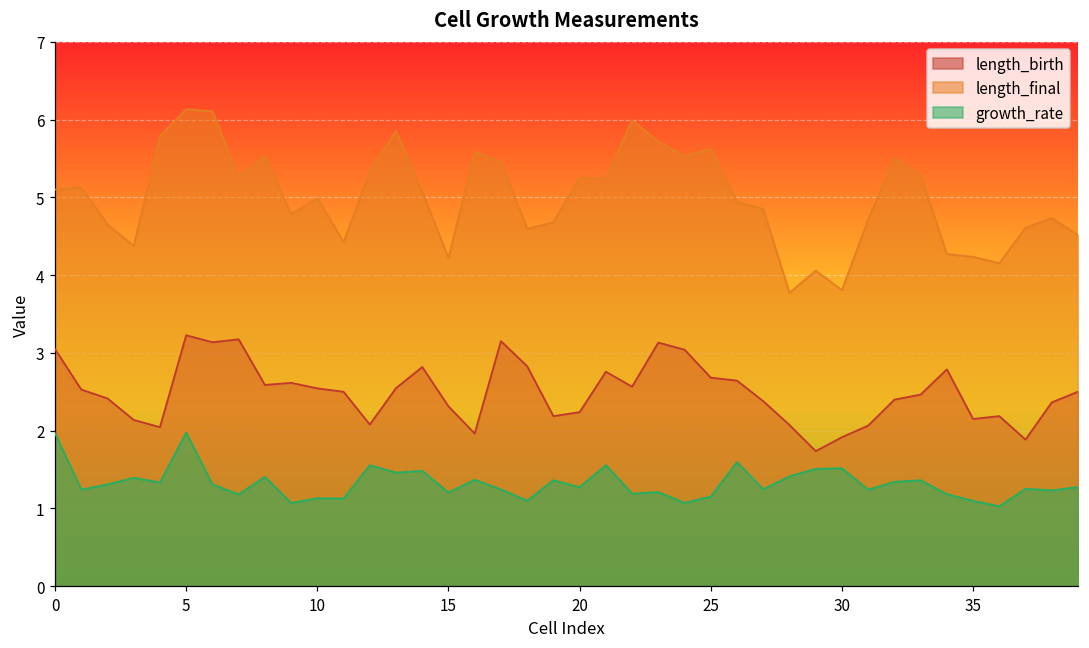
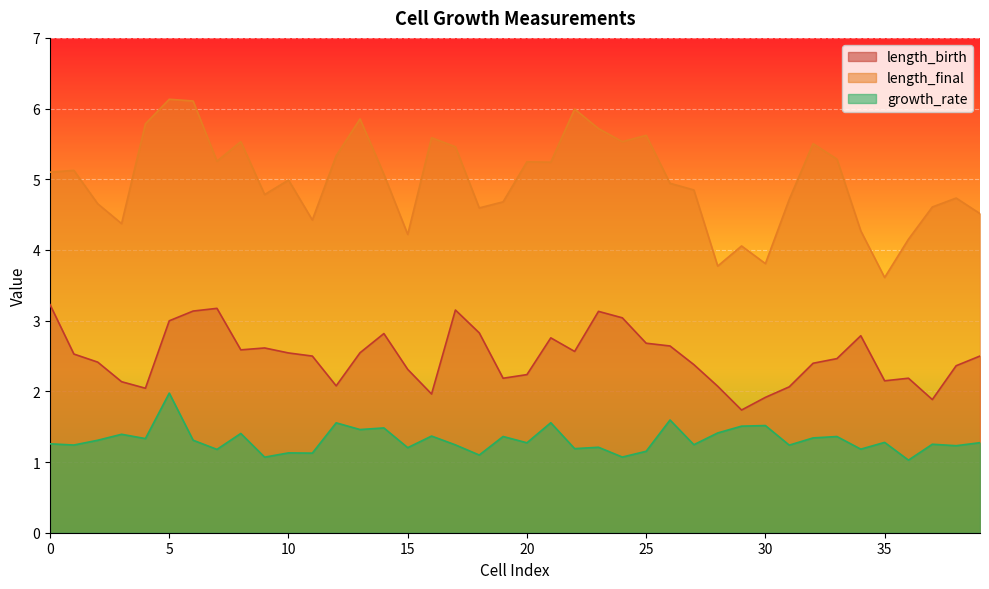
length_birth, 0: 3.0 -> 3.2
growth_rate, 0: 2.0 -> 1.3
length_birth, 5: 3.2 -> 3.0
length_final, 35: 4.2 -> 3.6
growth_rate, 35: 1.1 -> 1.3
